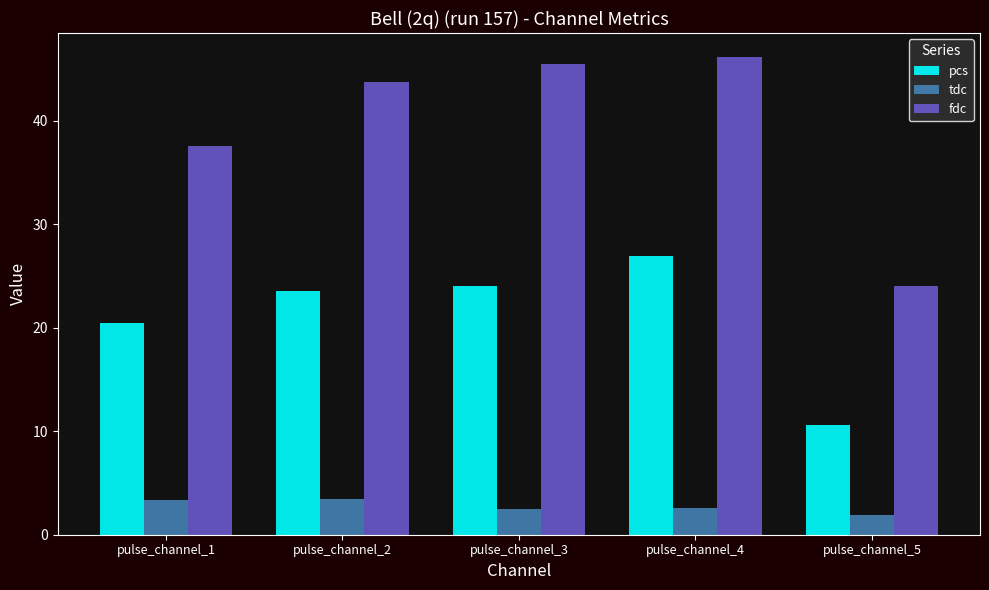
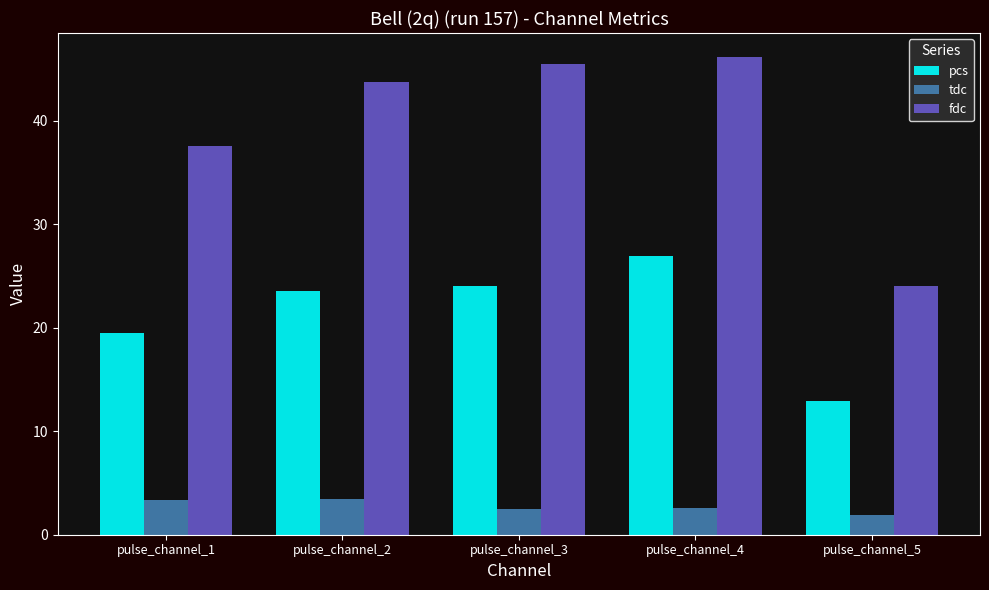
pcs, pulse_channel_1: 20.5 -> 19.4
pcs, pulse_channel_5: 10.6 -> 12.9
